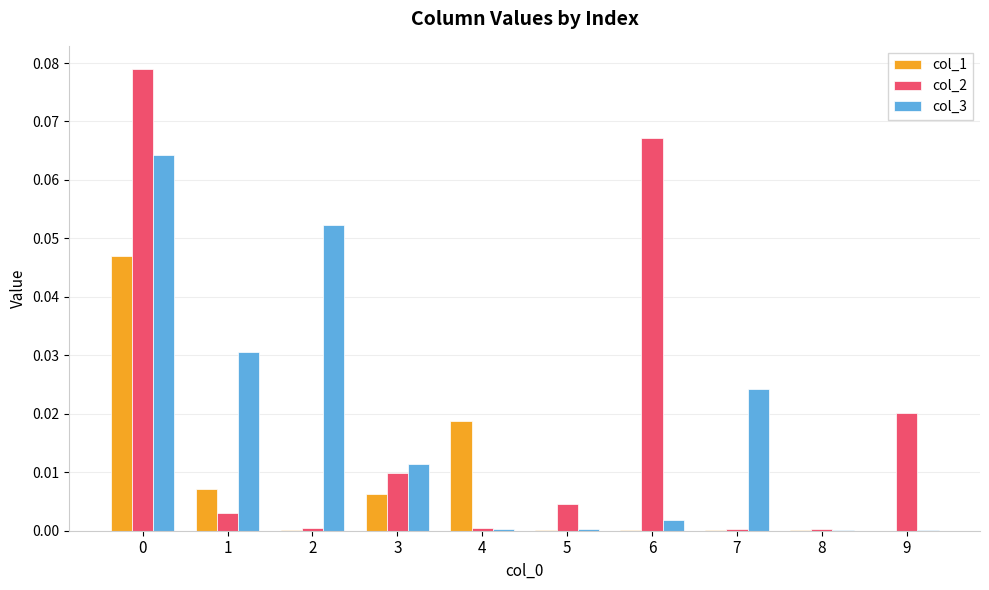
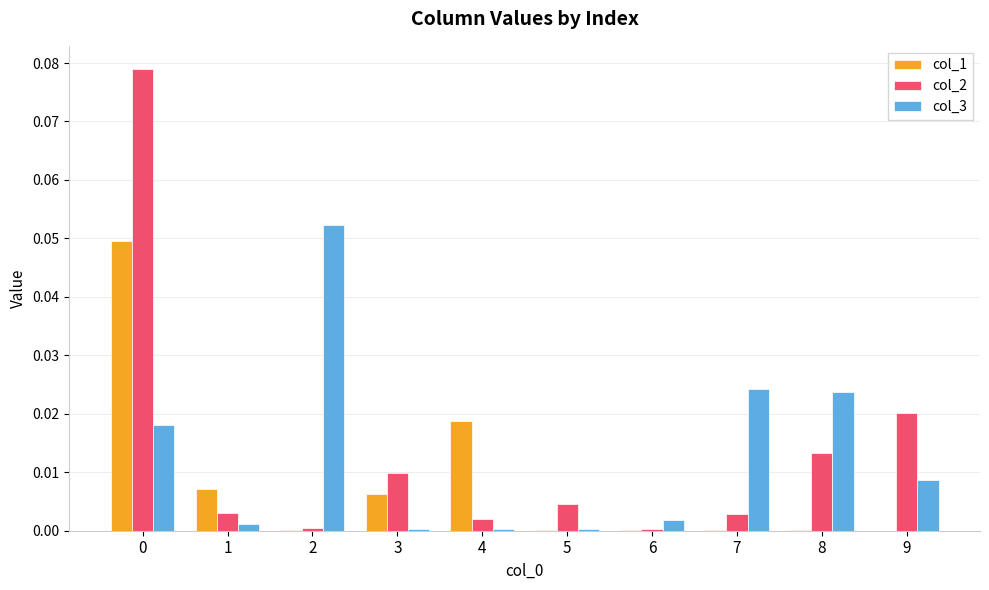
col_1, 0: 0.047 -> 0.050
col_3, 0: 0.064 -> 0.018
col_3, 1: 0.031 -> 0.001
col_3, 3: 0.011 -> 0.000
col_2, 4: 0.000 -> 0.002
col_2, 6: 0.067 -> 0.000
col_2, 7: 0.000 -> 0.003
col_2, 8: 0.000 -> 0.013
col_3, 8: 0.000 -> 0.024
col_3, 9: 0.000 -> 0.009
